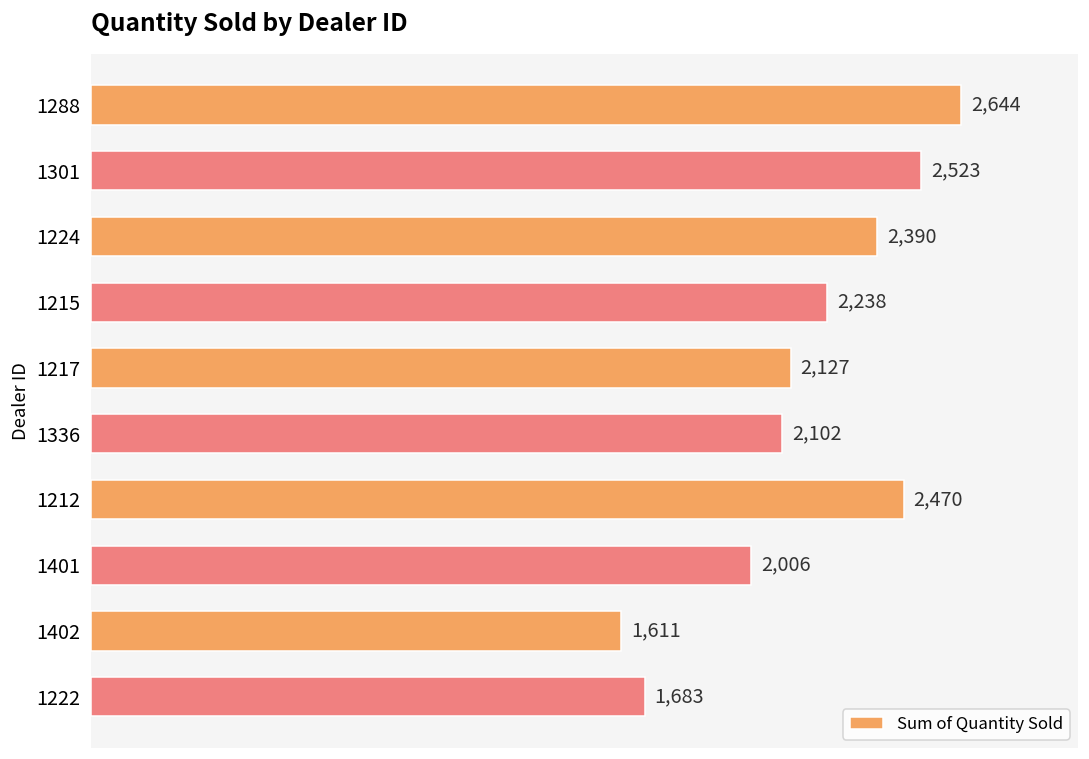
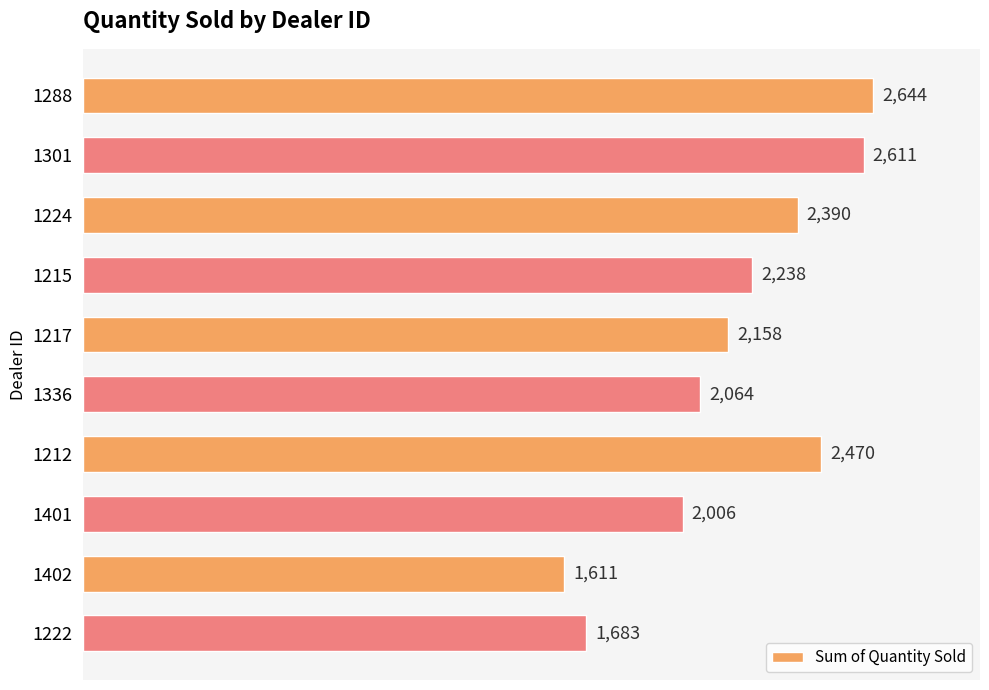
1301: 2,523 -> 2,611
1217: 2,127 -> 2,158
1336: 2,102 -> 2,064
